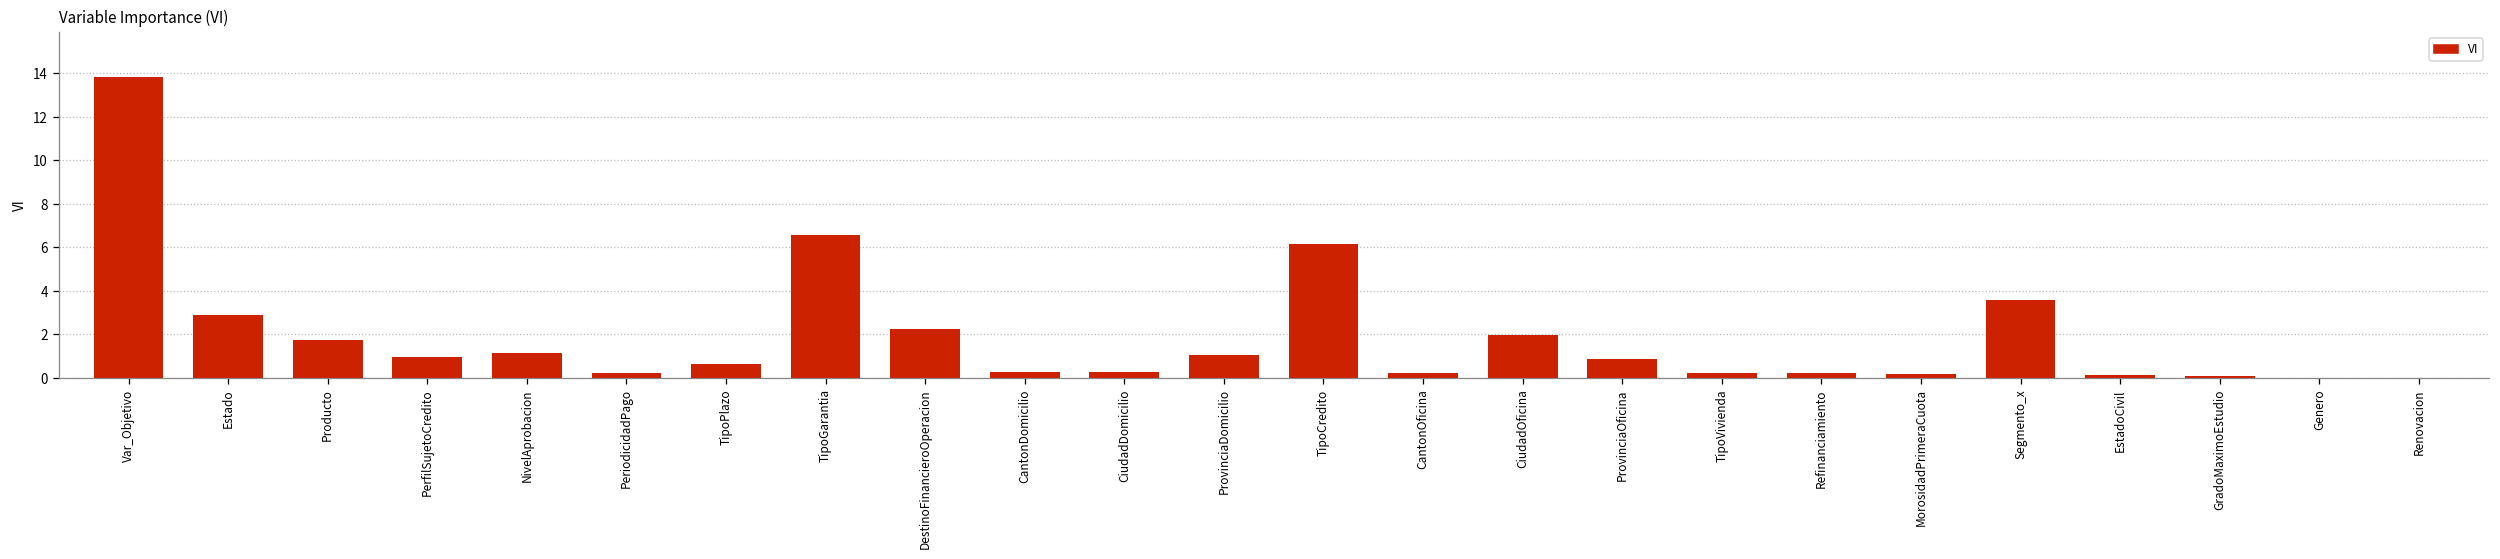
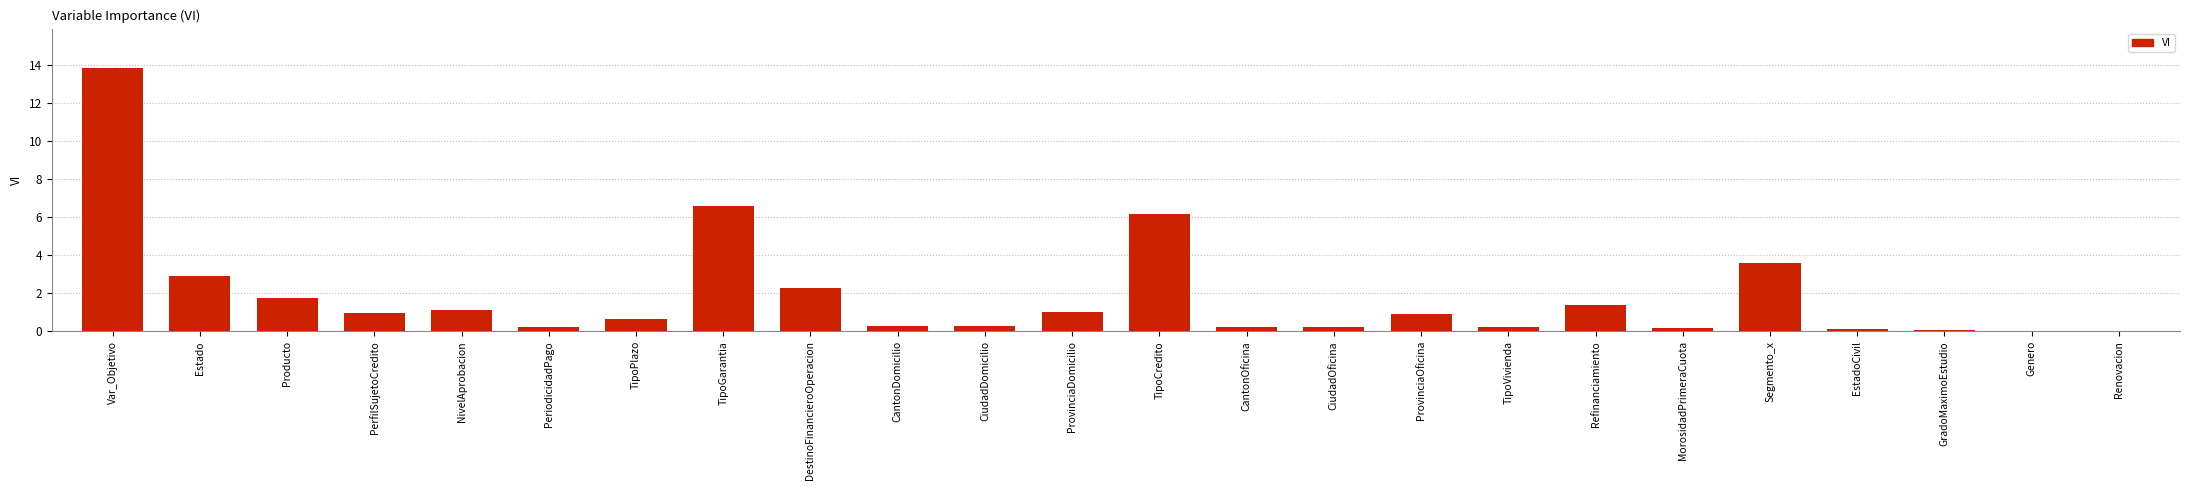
CiudadOficina: 2.0 -> 0.2
Refinanciamiento: 0.2 -> 1.4
